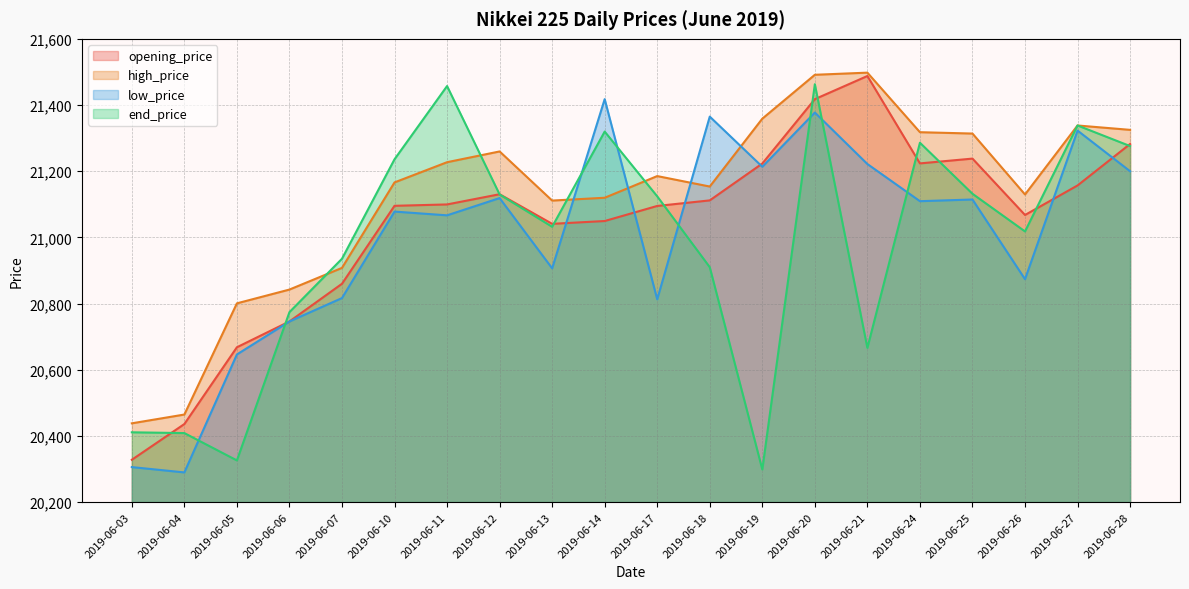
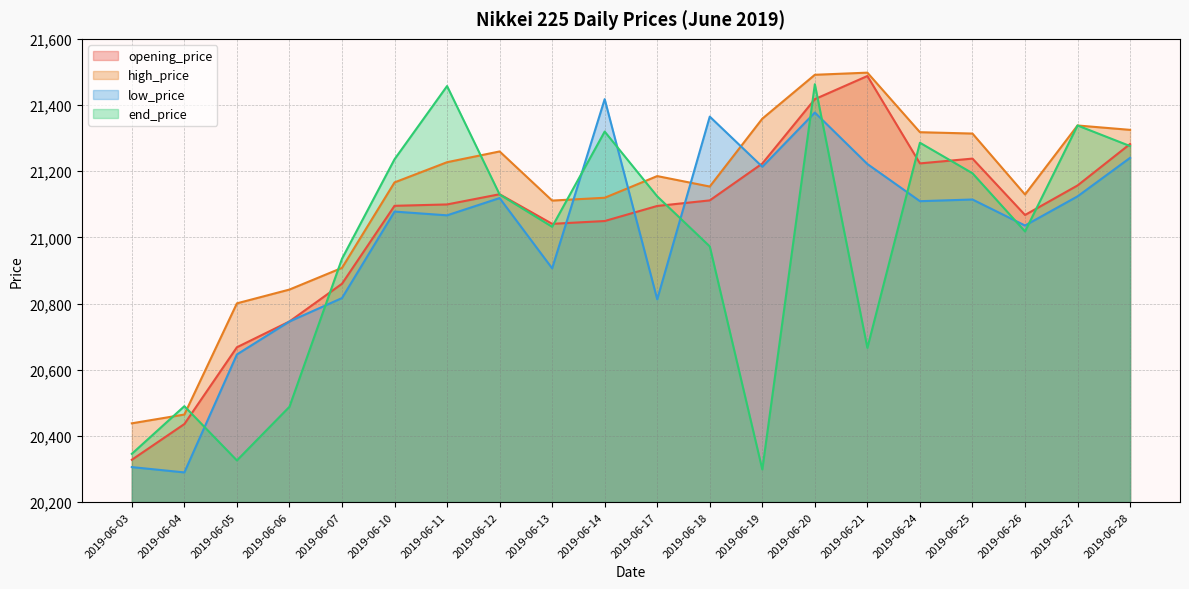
end_price, 2019-06-03: 20,410 -> 20,350
end_price, 2019-06-04: 20,410 -> 20,490
end_price, 2019-06-06: 20,770 -> 20,490
end_price, 2019-06-18: 20,910 -> 20,970
end_price, 2019-06-25: 21,130 -> 21,190
low_price, 2019-06-26: 20,870 -> 21,040
low_price, 2019-06-27: 21,320 -> 21,120
low_price, 2019-06-28: 21,200 -> 21,240
